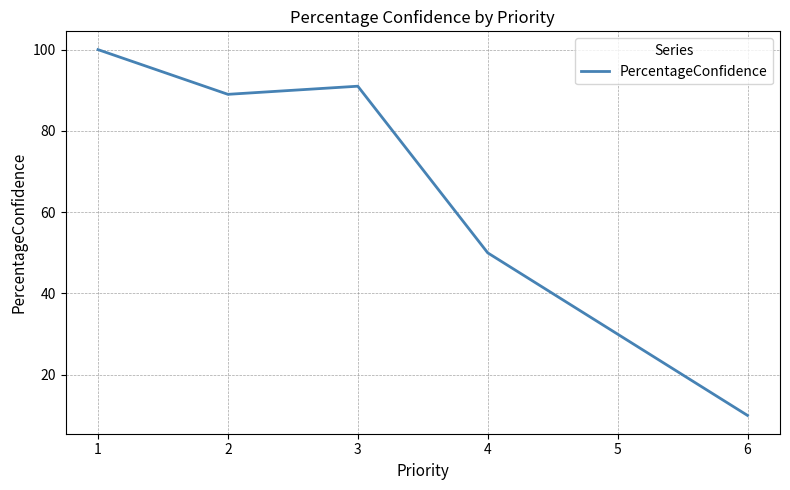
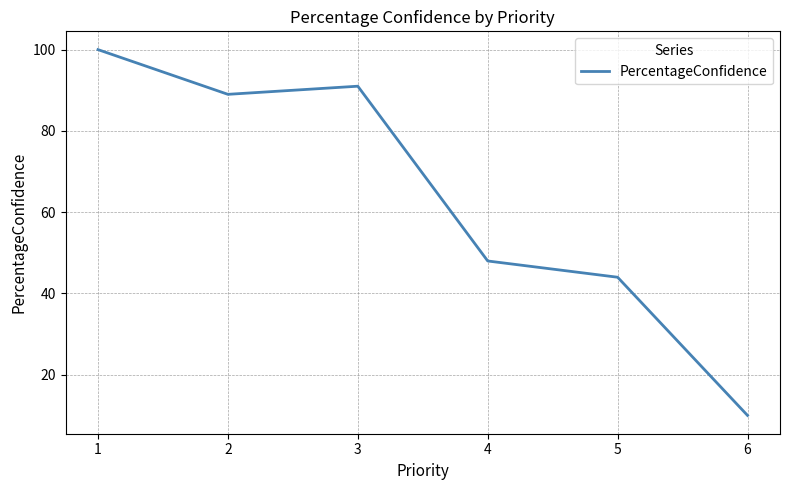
4: 50 -> 48
5: 30 -> 44
